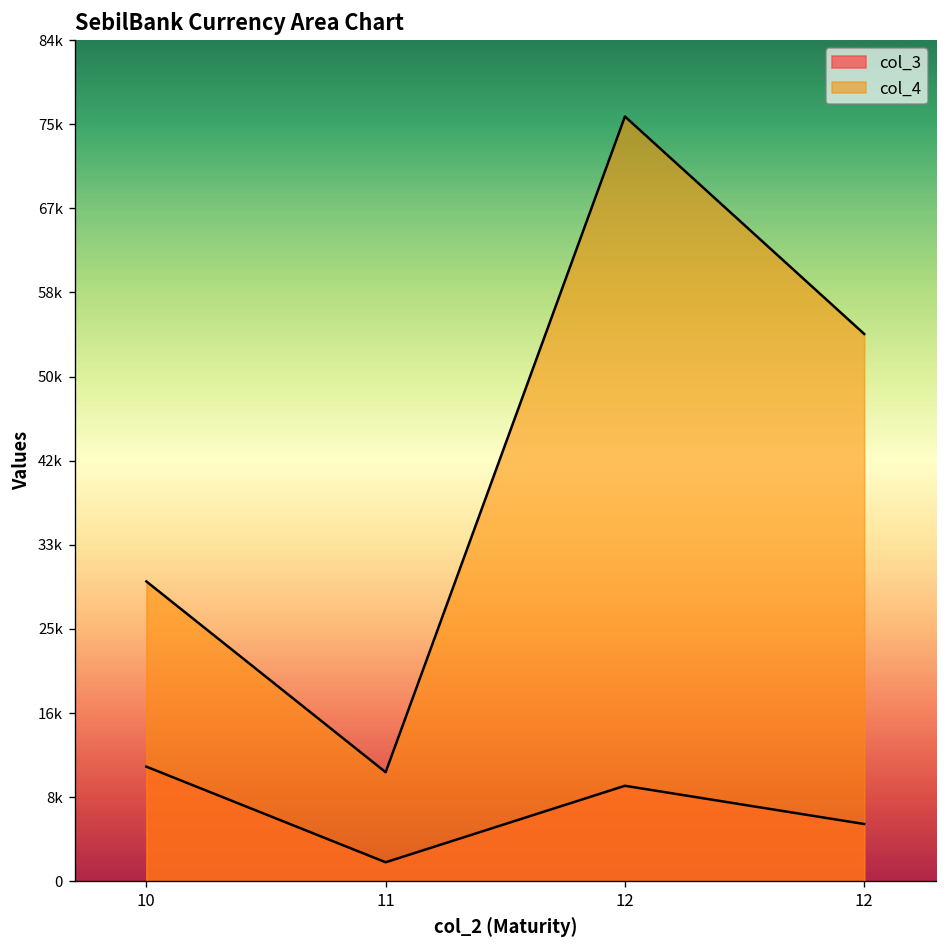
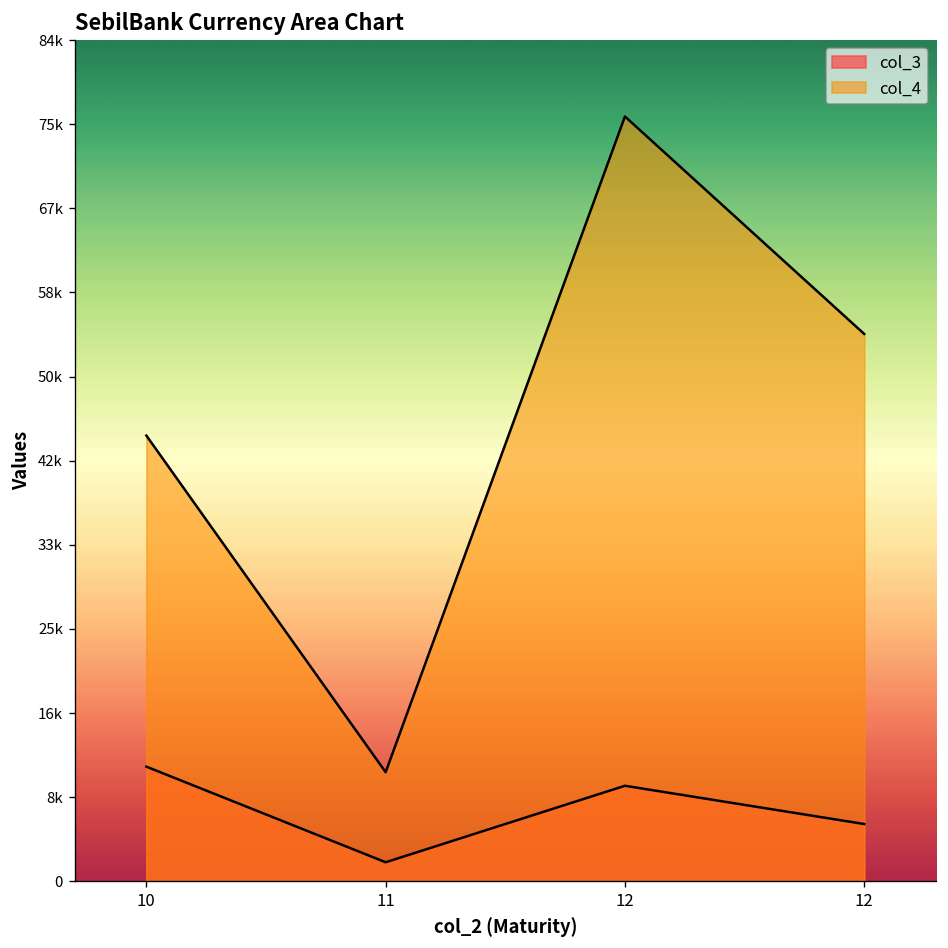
col_4, 10: 30000 -> 45000
